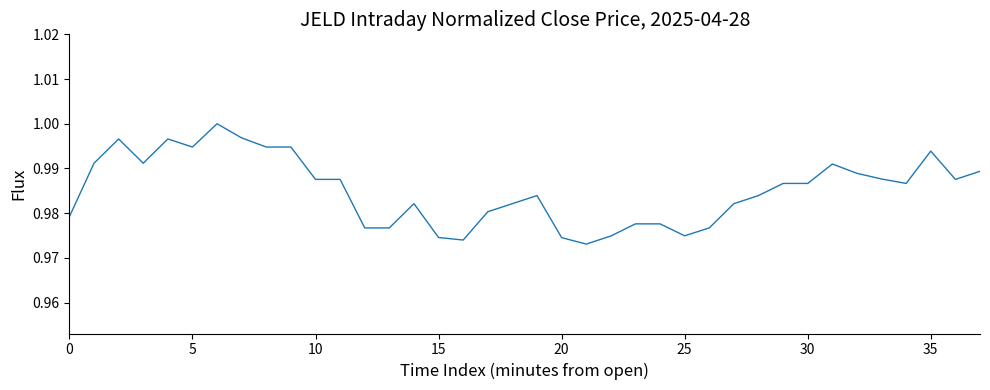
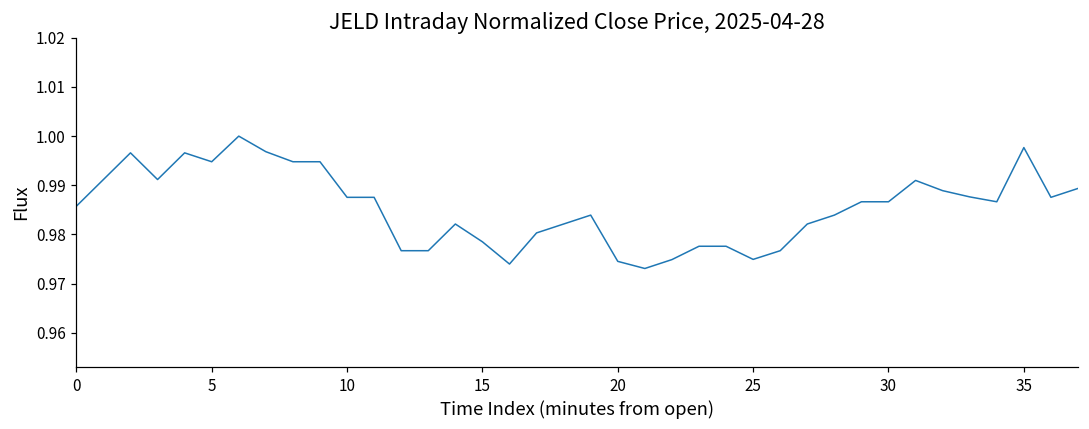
0: 0.979 -> 0.986
15: 0.975 -> 0.979
35: 0.994 -> 0.998
